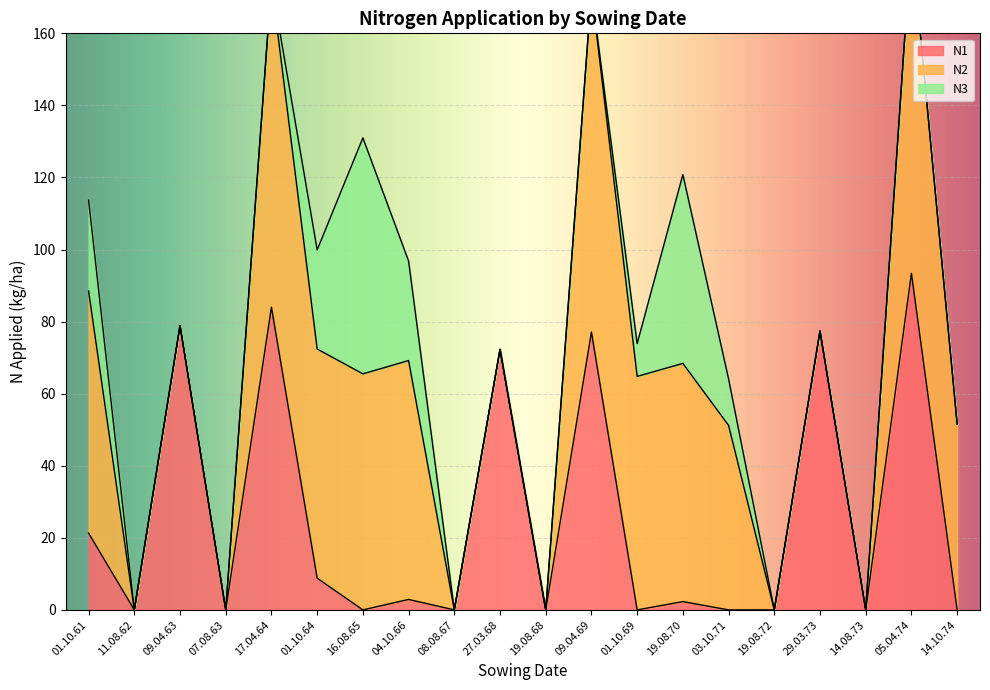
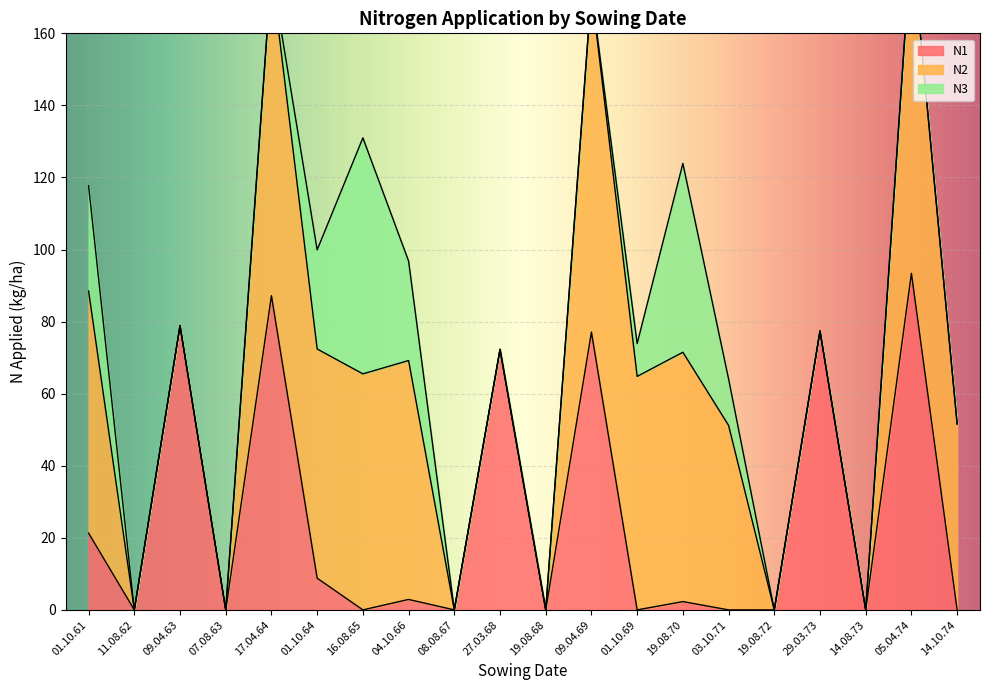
N3, 01.10.61: 25 -> 29
N1, 17.04.64: 84 -> 87
N2, 19.08.70: 66 -> 69
